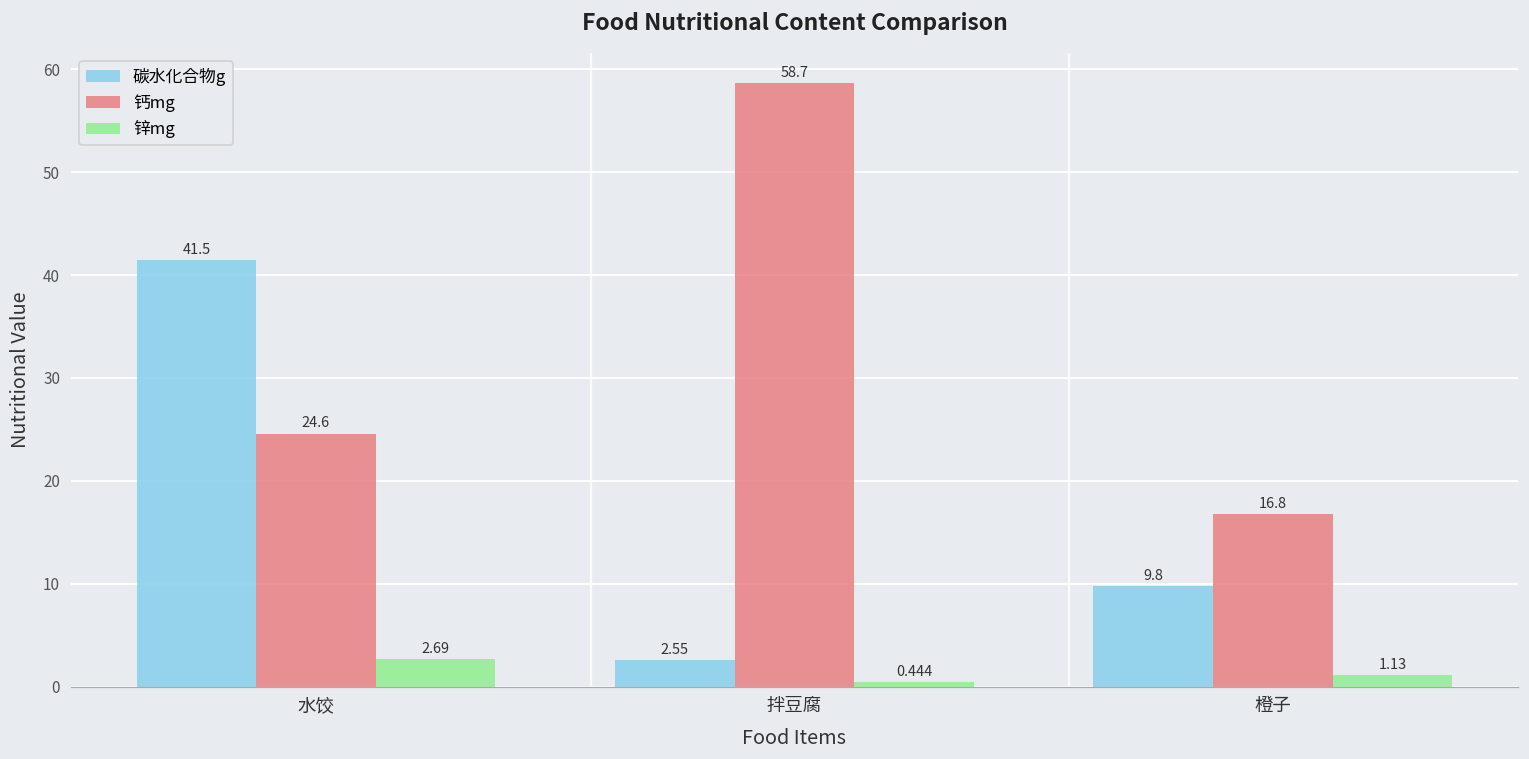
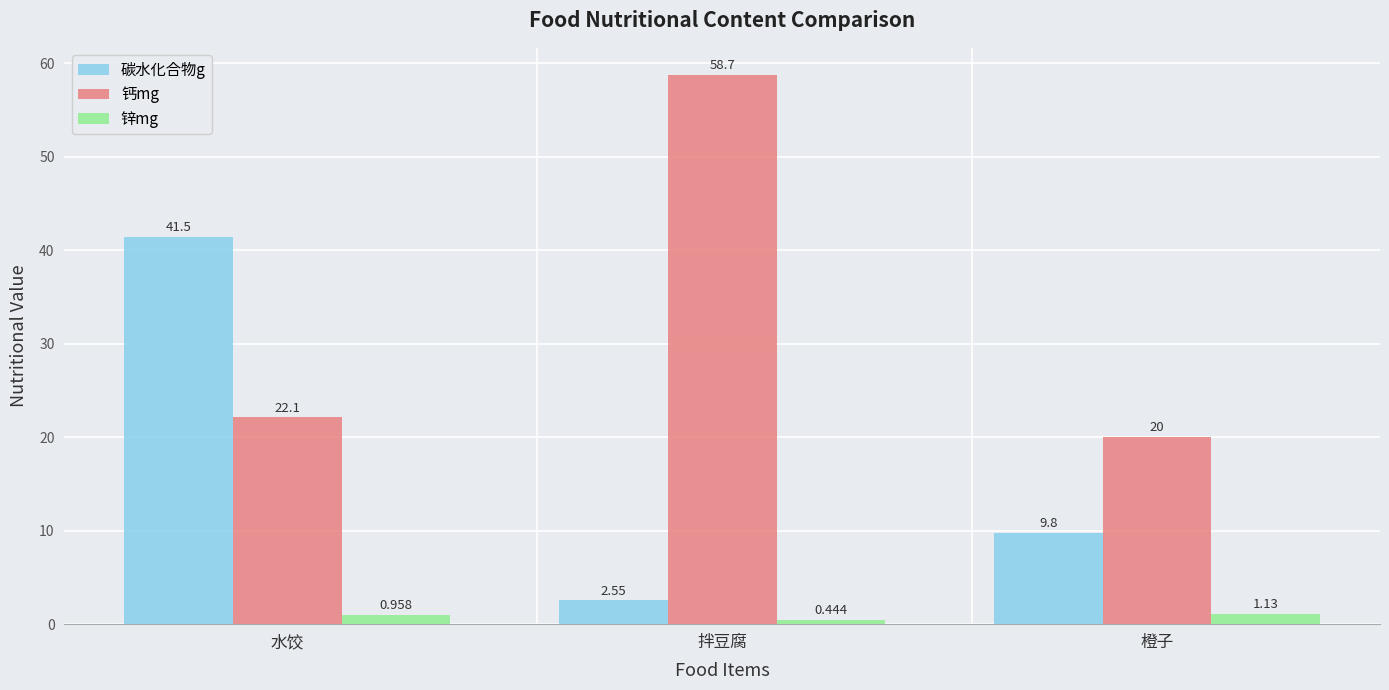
钙mg, 水饺: 24.6 -> 22.1
锌mg, 水饺: 2.69 -> 0.958
钙mg, 橙子: 16.8 -> 20
